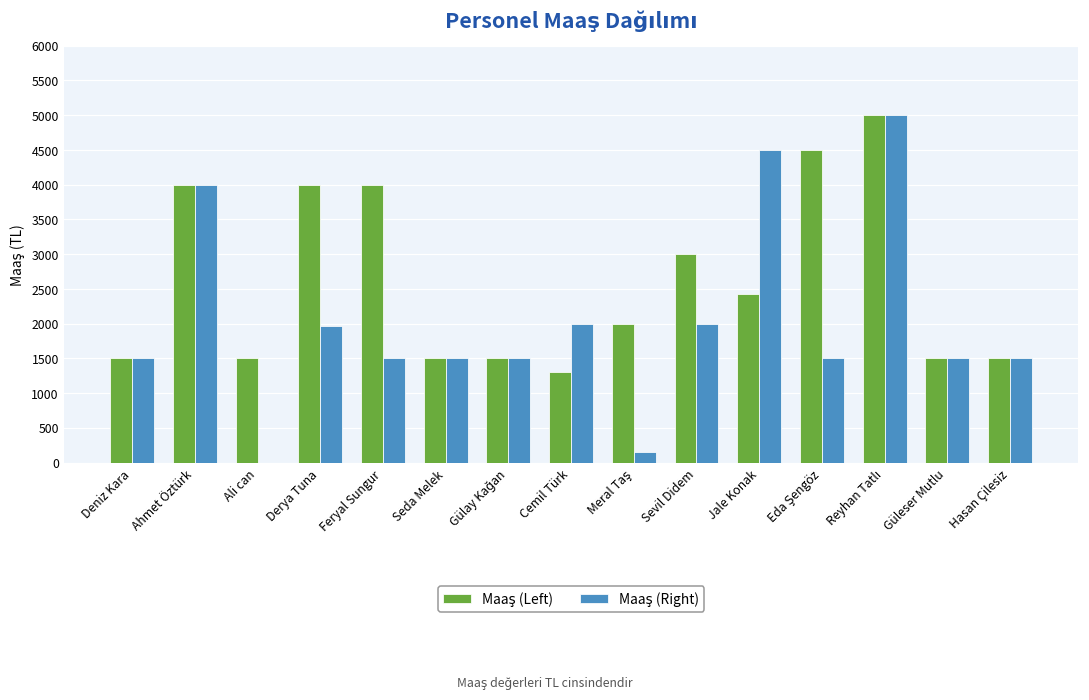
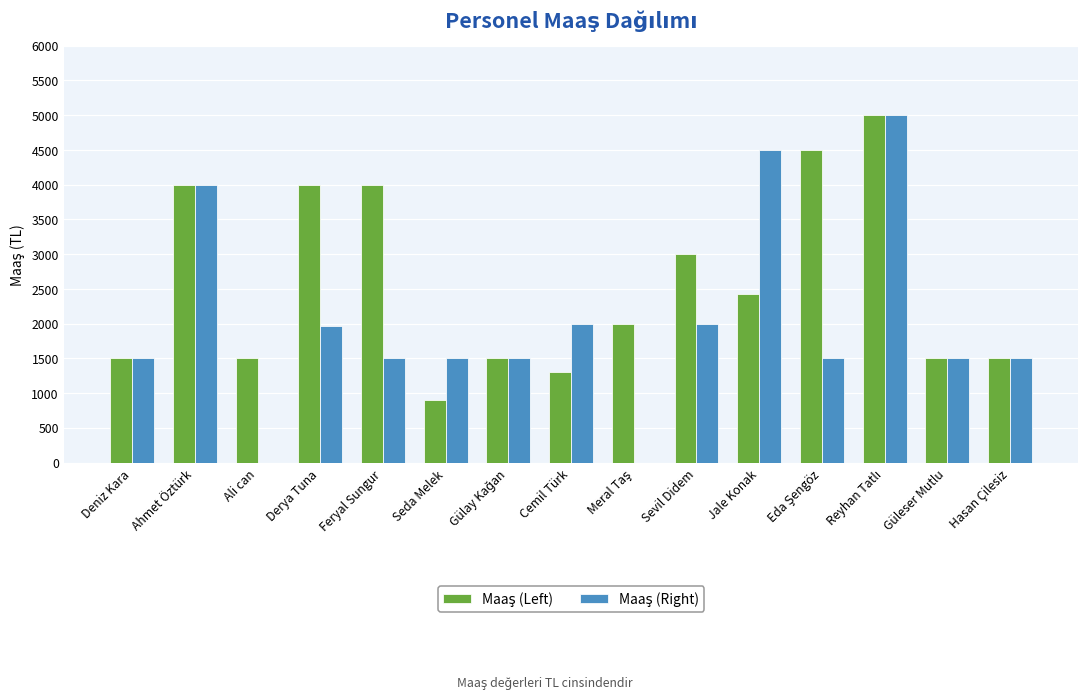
Maaş (Left), Seda Melek: 1500 -> 900
Maaş (Right), Meral Taş: 200 -> 0
